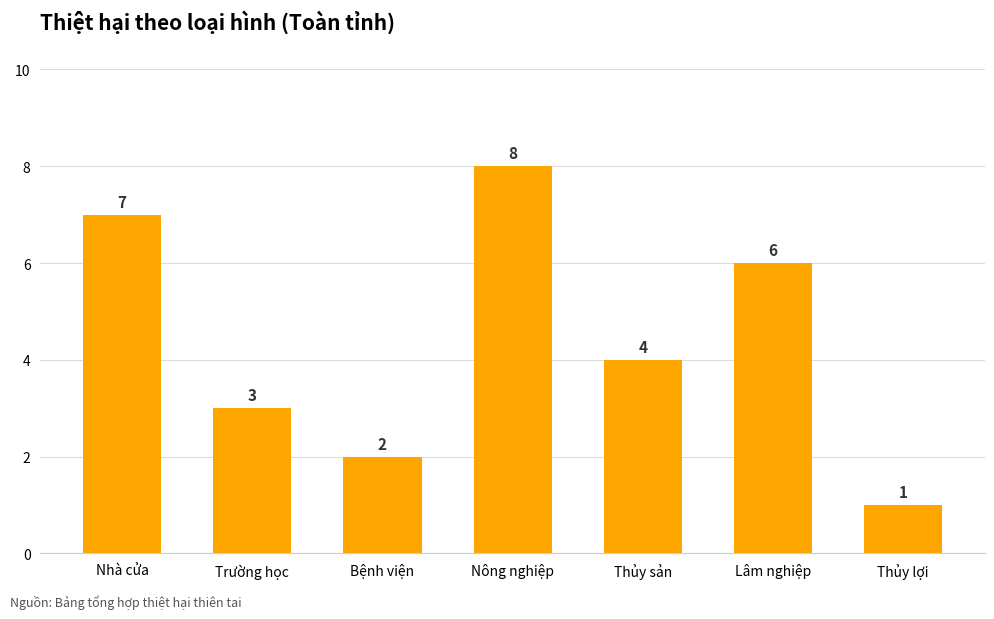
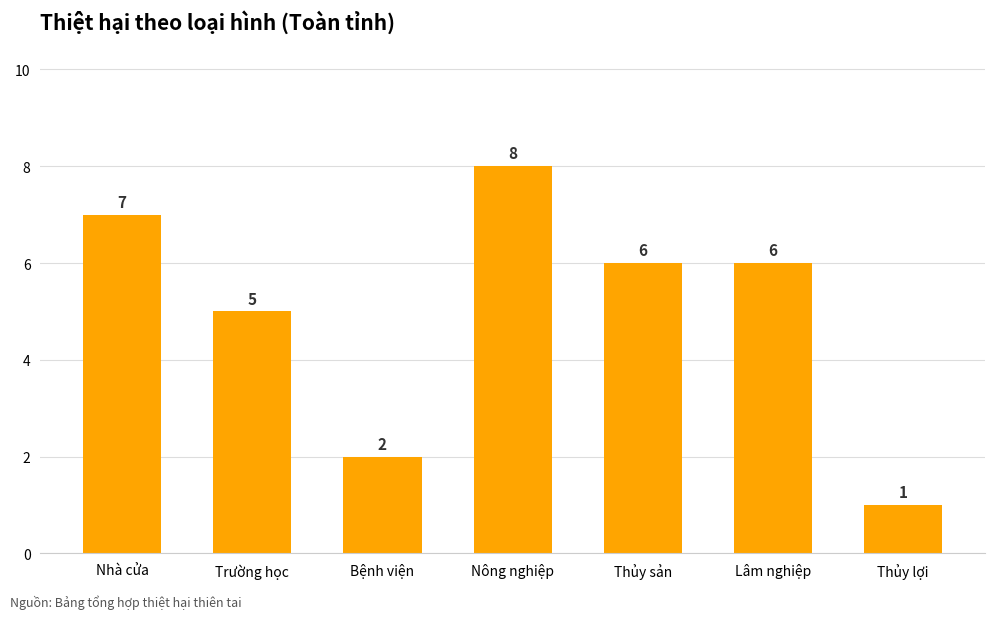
Trường học: 3 -> 5
Thủy sản: 4 -> 6
